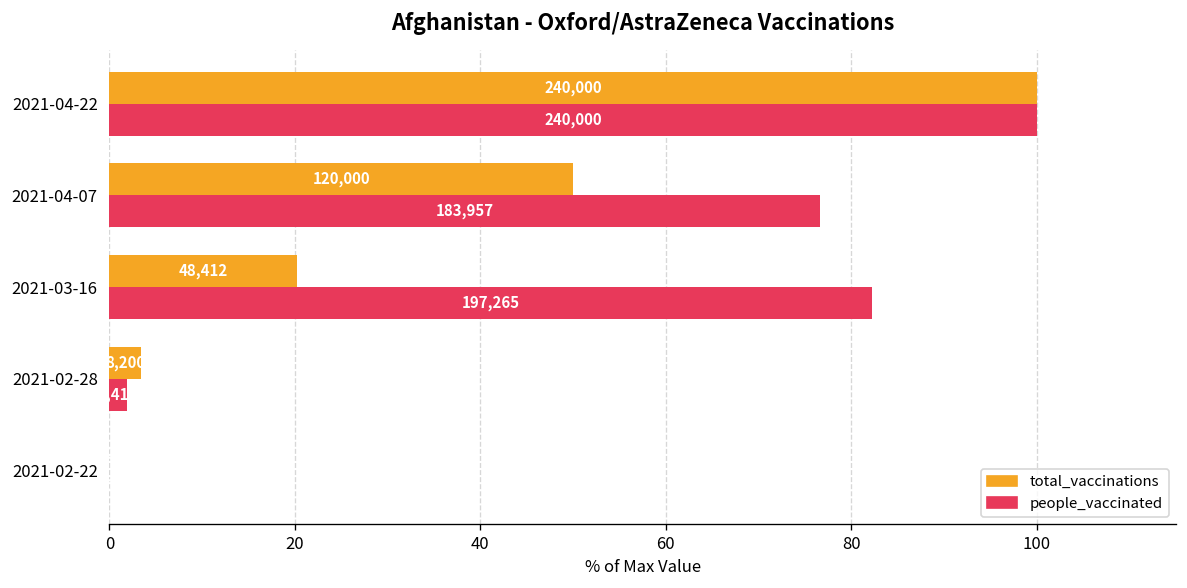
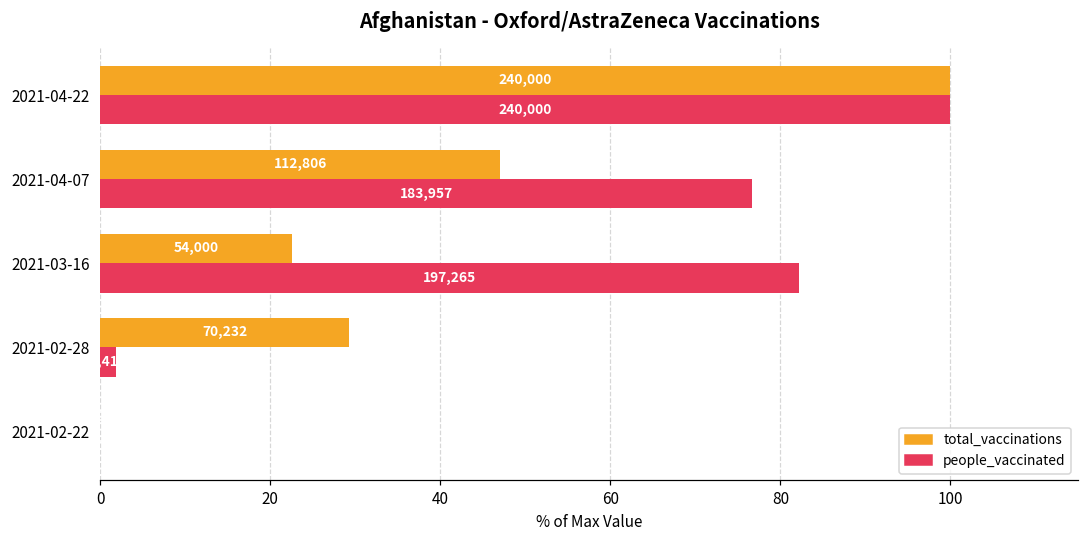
total_vaccinations, 2021-04-07: 120,000 -> 112,806
total_vaccinations, 2021-03-16: 48,412 -> 54,000
total_vaccinations, 2021-02-28: 8,200 -> 70,232
